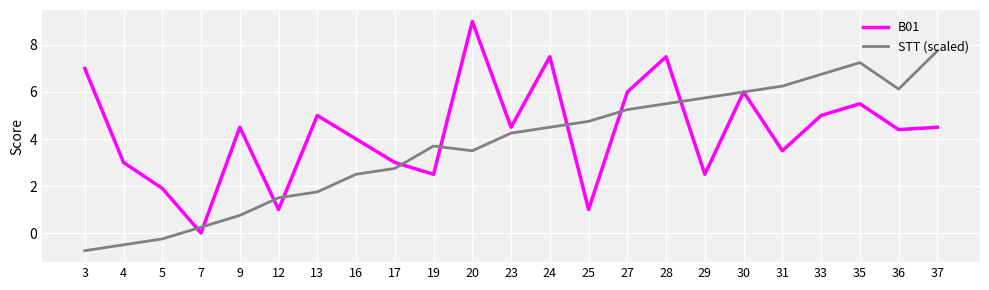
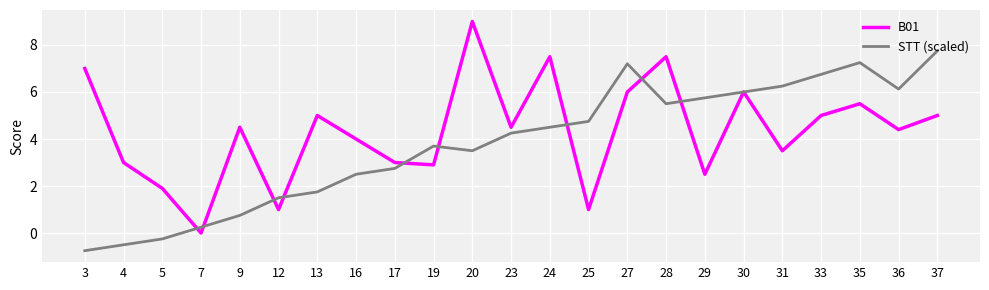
B01, 19: 2.5 -> 2.9
STT (scaled), 27: 5.3 -> 7.2
B01, 37: 4.5 -> 5.0
